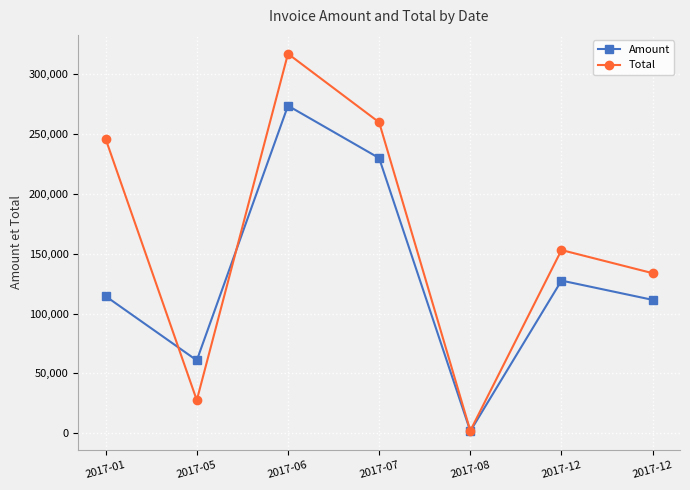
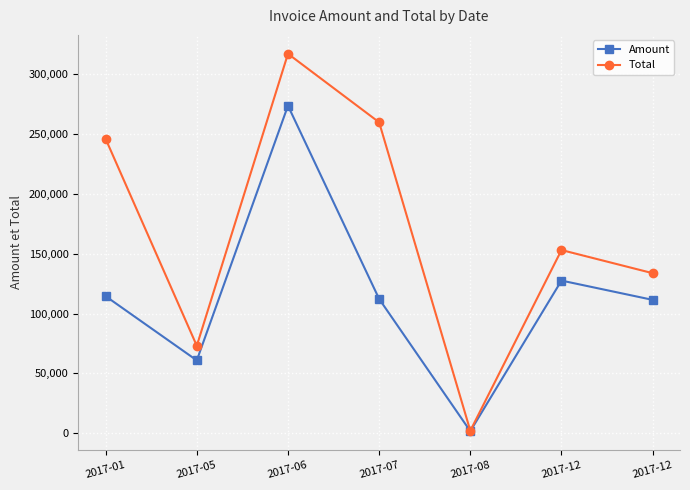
Total, 2017-05: 28,000 -> 73,000
Amount, 2017-07: 230,000 -> 112,000
